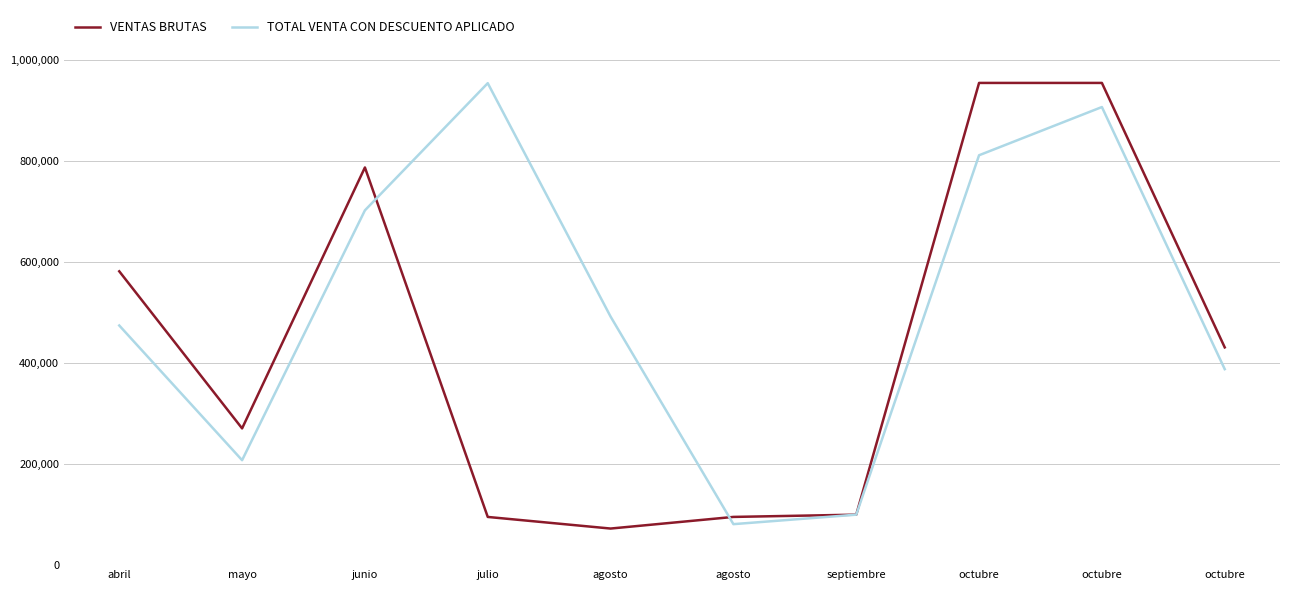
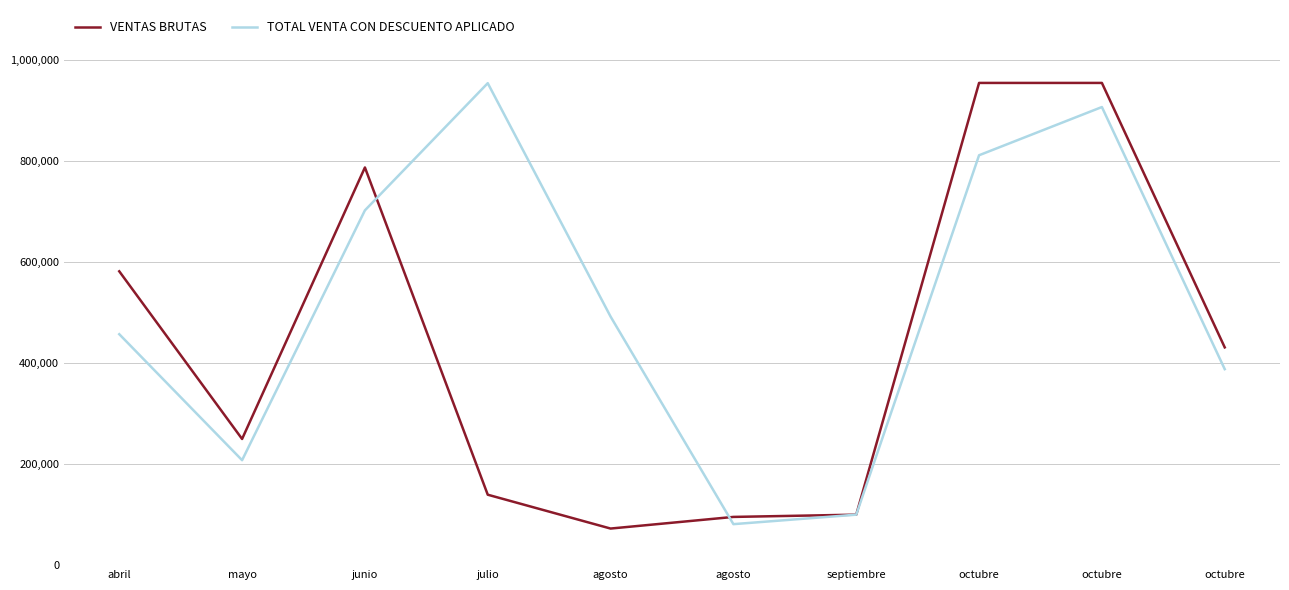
TOTAL VENTA CON DESCUENTO APLICADO, abril: 470,000 -> 460,000
VENTAS BRUTAS, mayo: 270,000 -> 250,000
VENTAS BRUTAS, julio: 100,000 -> 140,000
